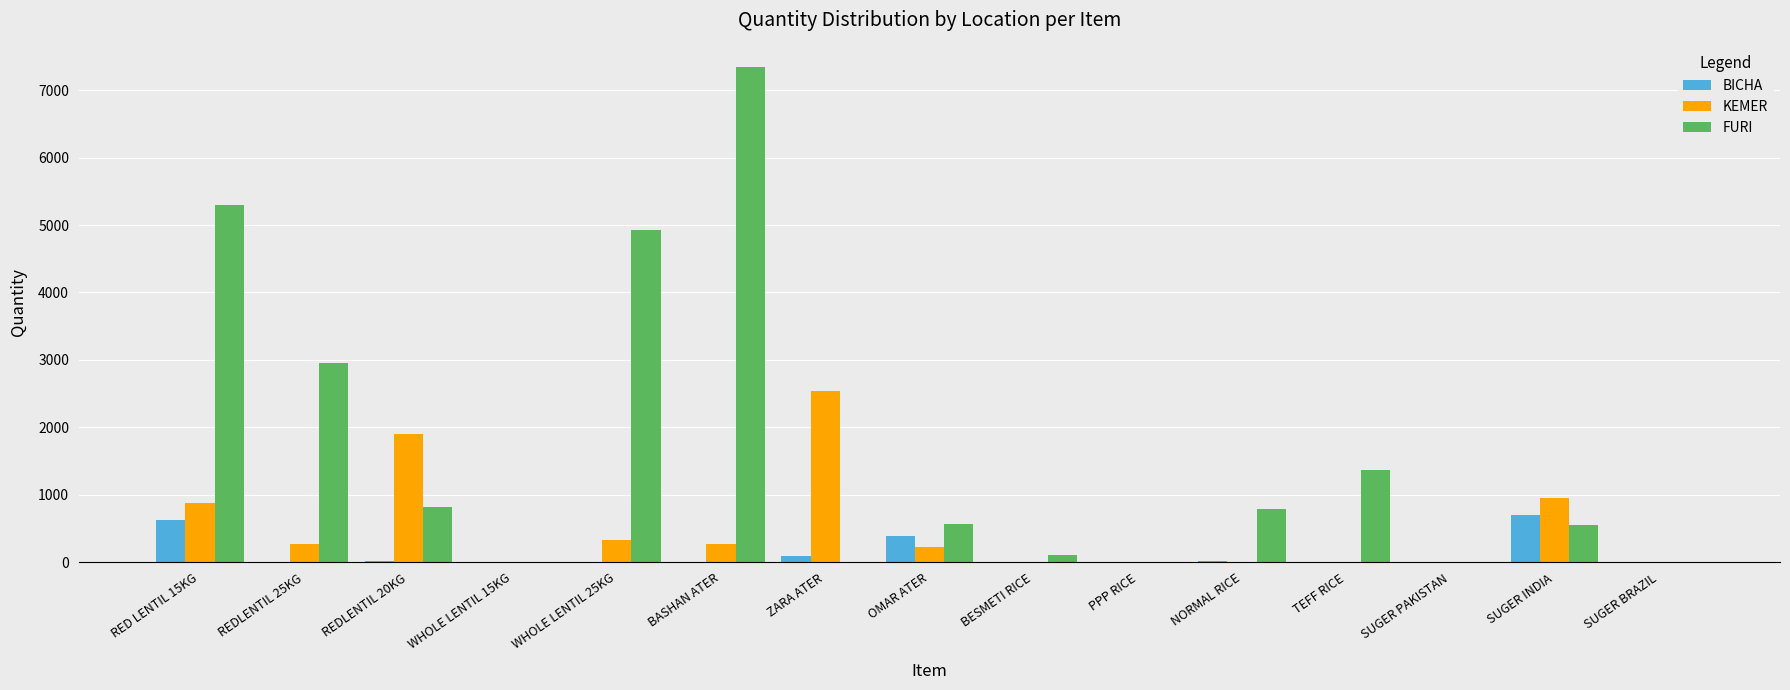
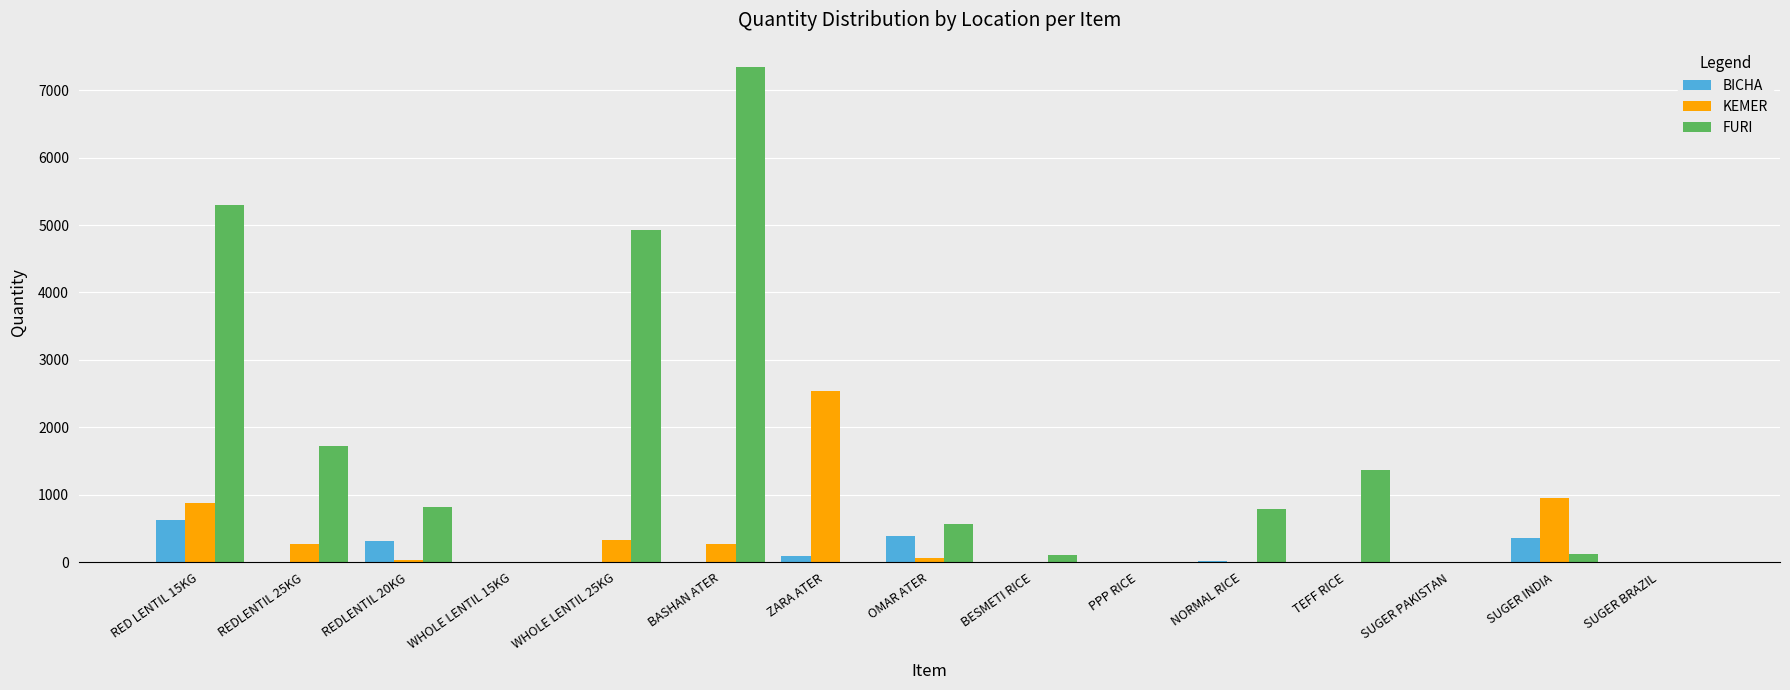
FURI, REDLENTIL 25KG: 3000 -> 1700
BICHA, REDLENTIL 20KG: 0 -> 300
KEMER, REDLENTIL 20KG: 1900 -> 0
KEMER, OMAR ATER: 200 -> 100
BICHA, SUGER INDIA: 700 -> 400
FURI, SUGER INDIA: 600 -> 100
